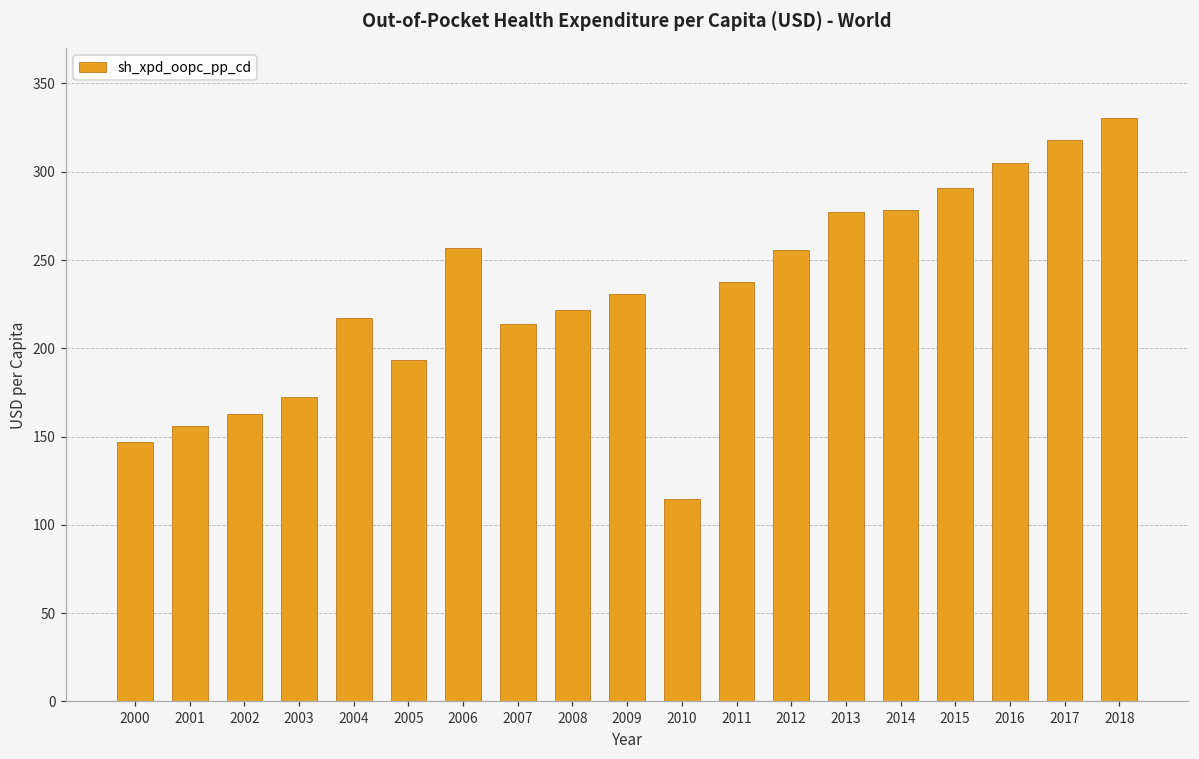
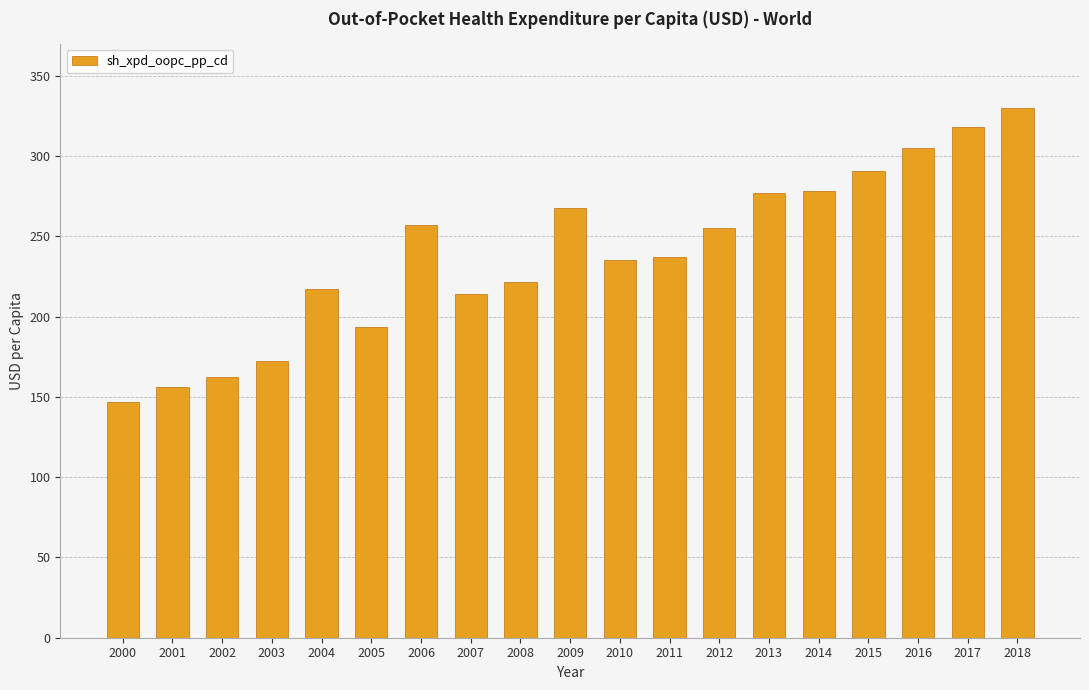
2009: 231 -> 268
2010: 115 -> 235
